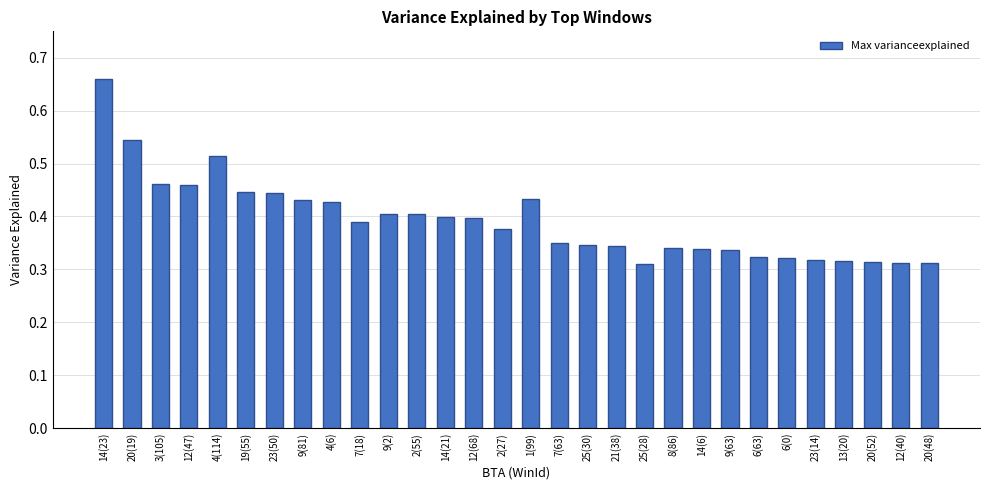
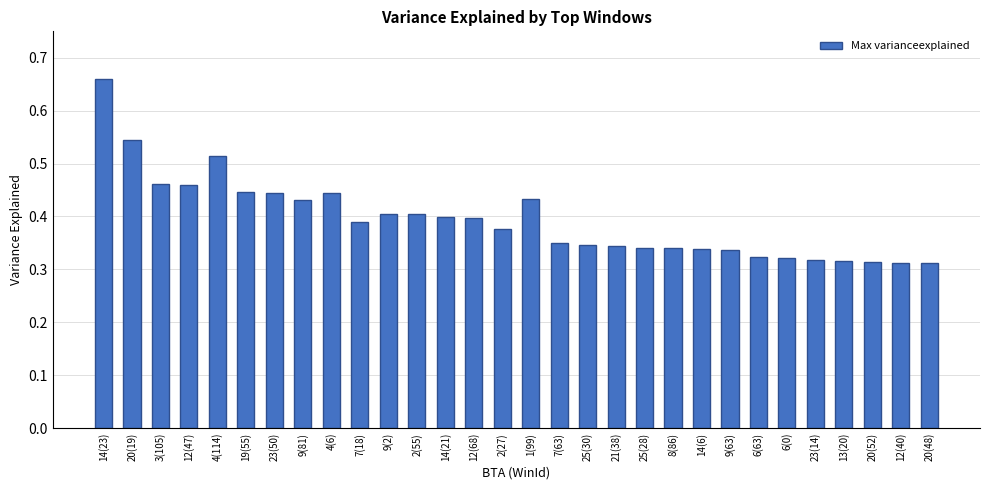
4(6): 0.43 -> 0.44
25(28): 0.31 -> 0.34
